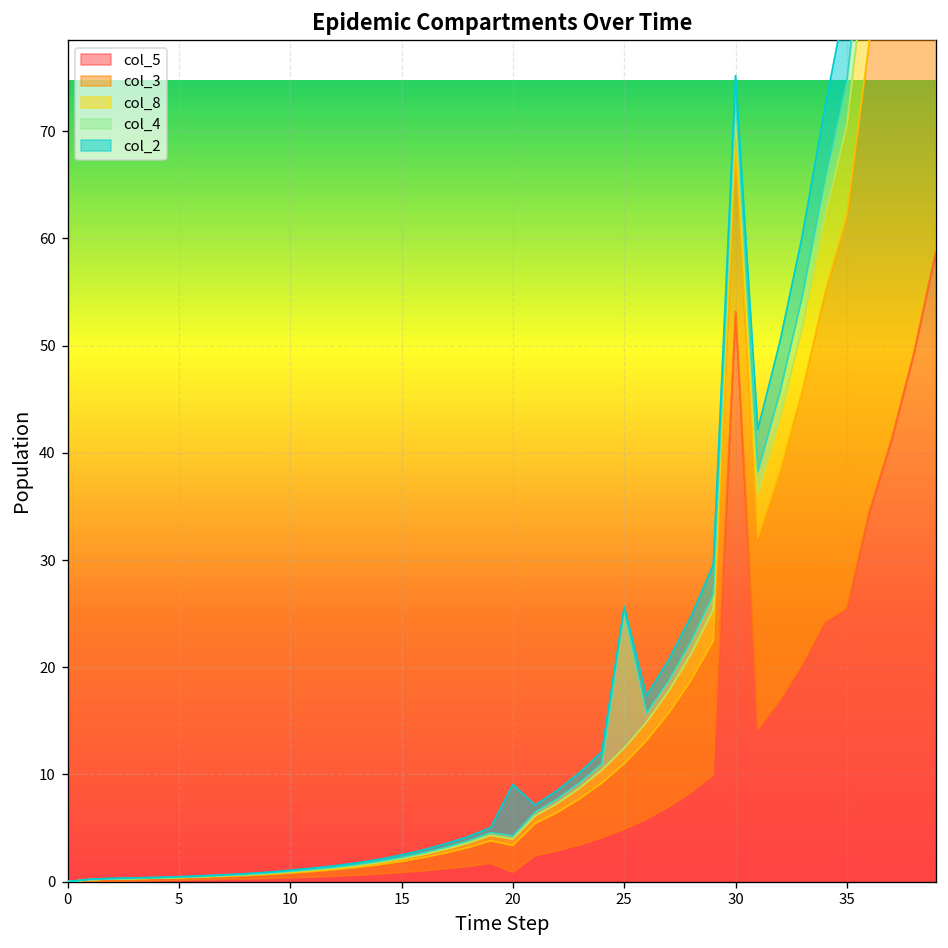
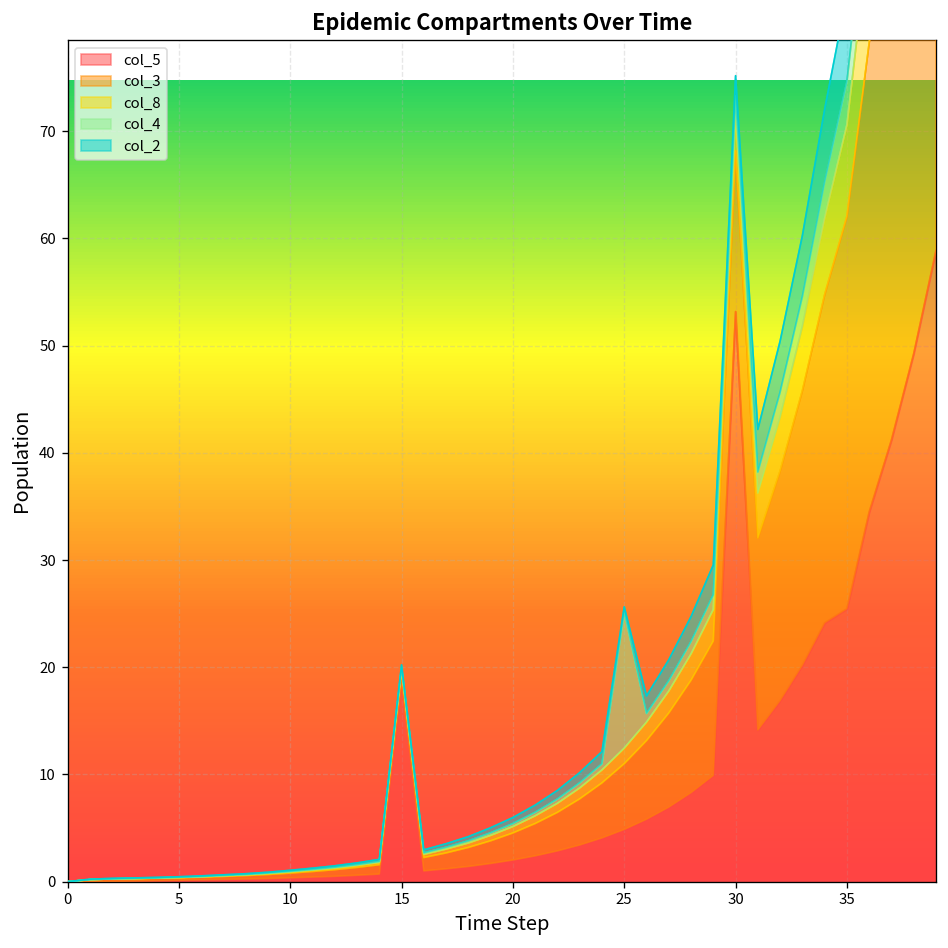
col_5, 15: 1 -> 19
col_5, 20: 1 -> 2
col_2, 20: 5 -> 1
